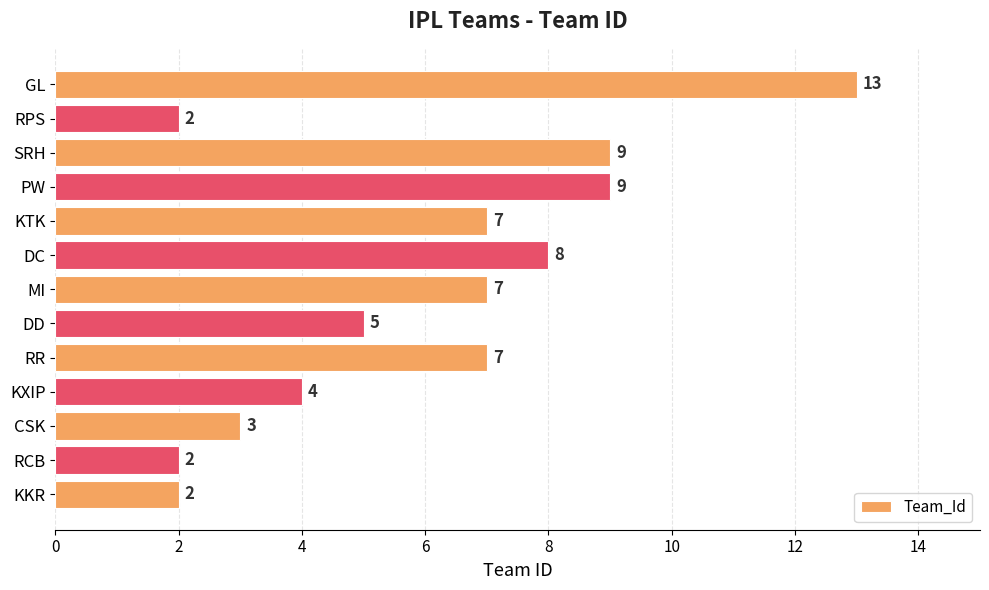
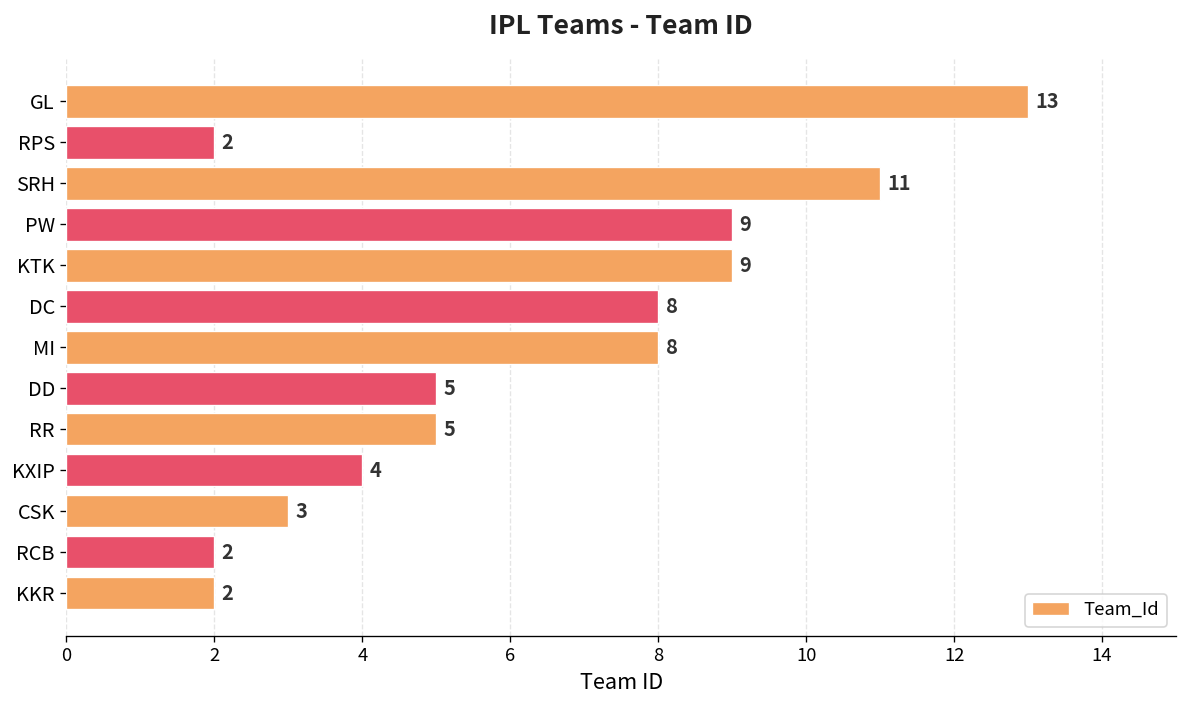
SRH: 9 -> 11
KTK: 7 -> 9
MI: 7 -> 8
RR: 7 -> 5
